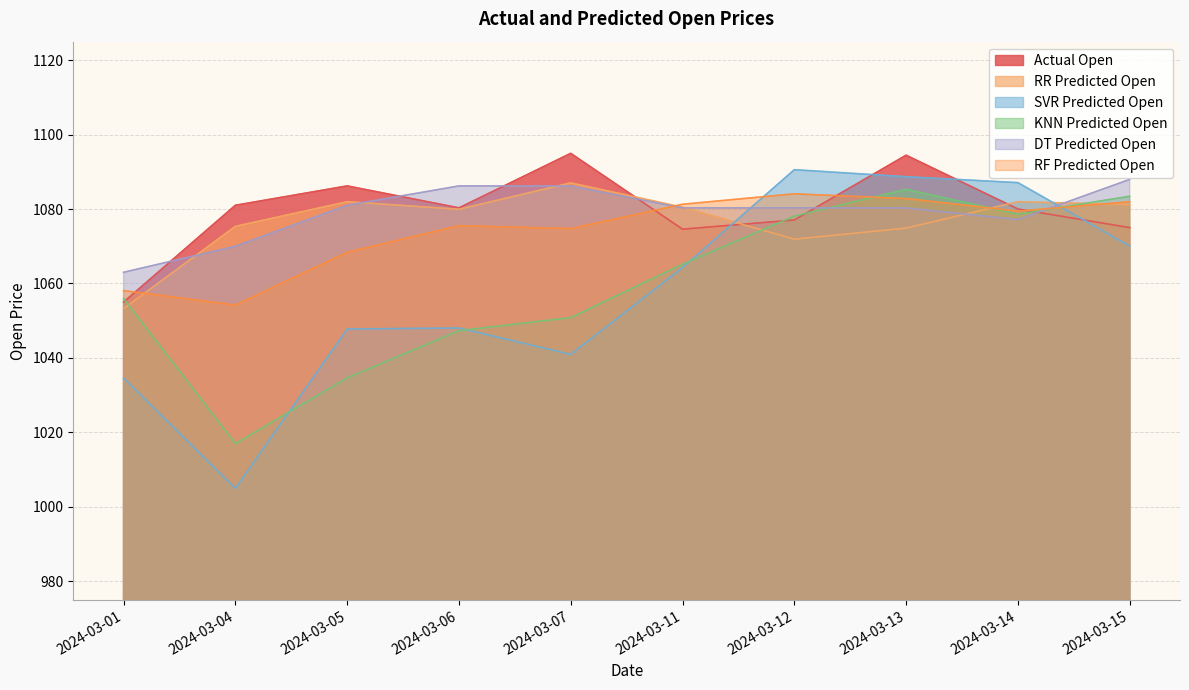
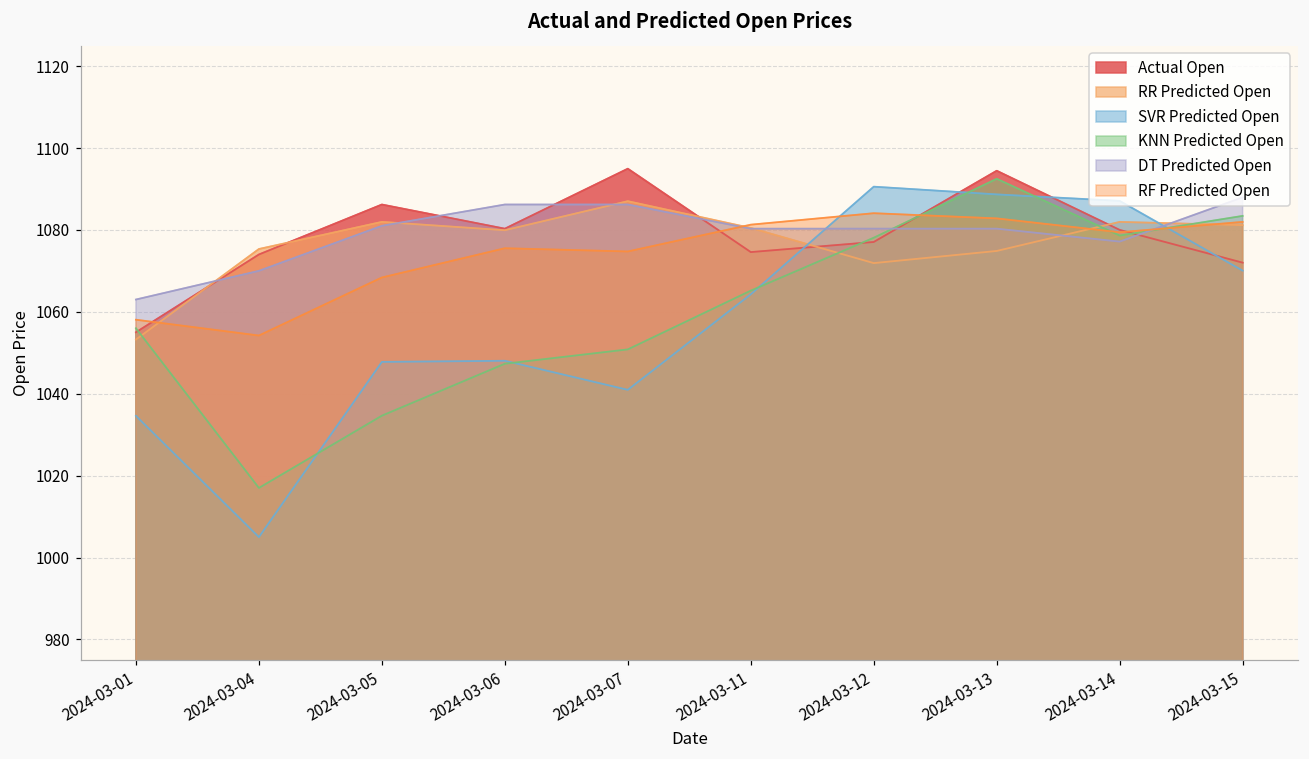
Actual Open, 2024-03-04: 1081 -> 1074
KNN Predicted Open, 2024-03-13: 1085 -> 1092
Actual Open, 2024-03-15: 1075 -> 1072
